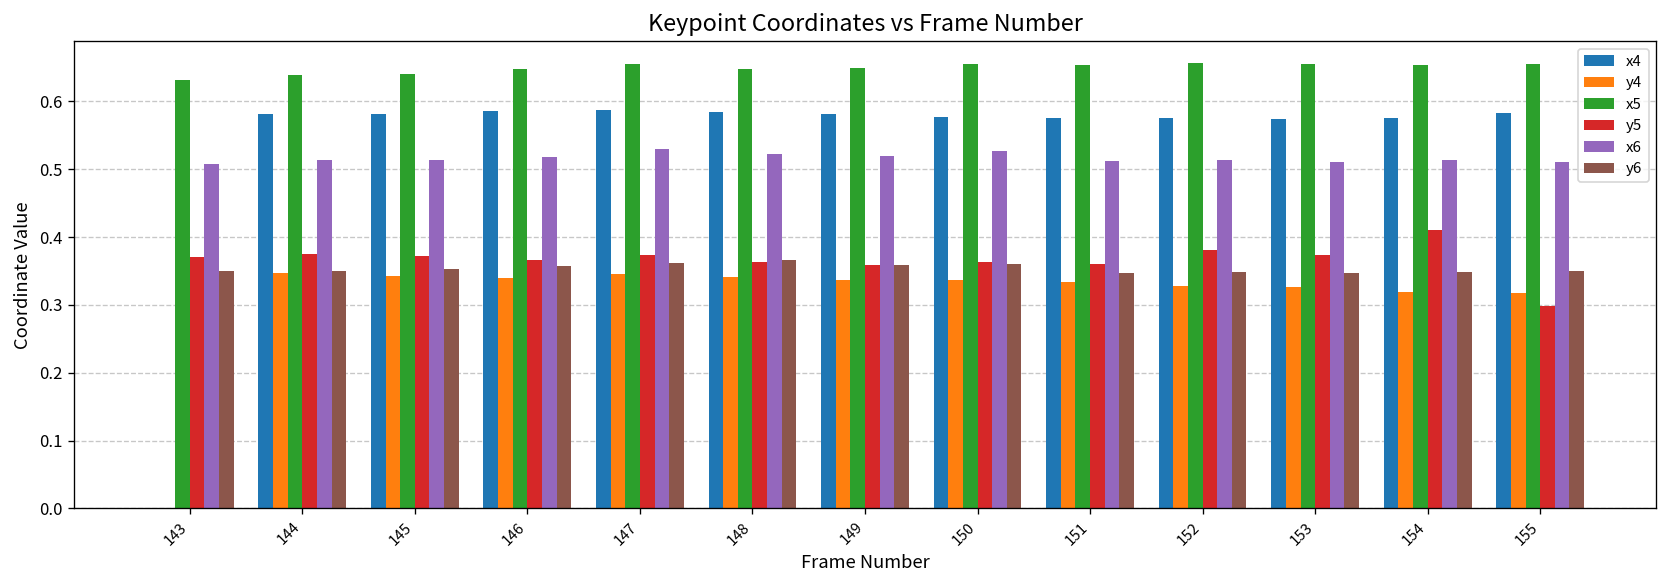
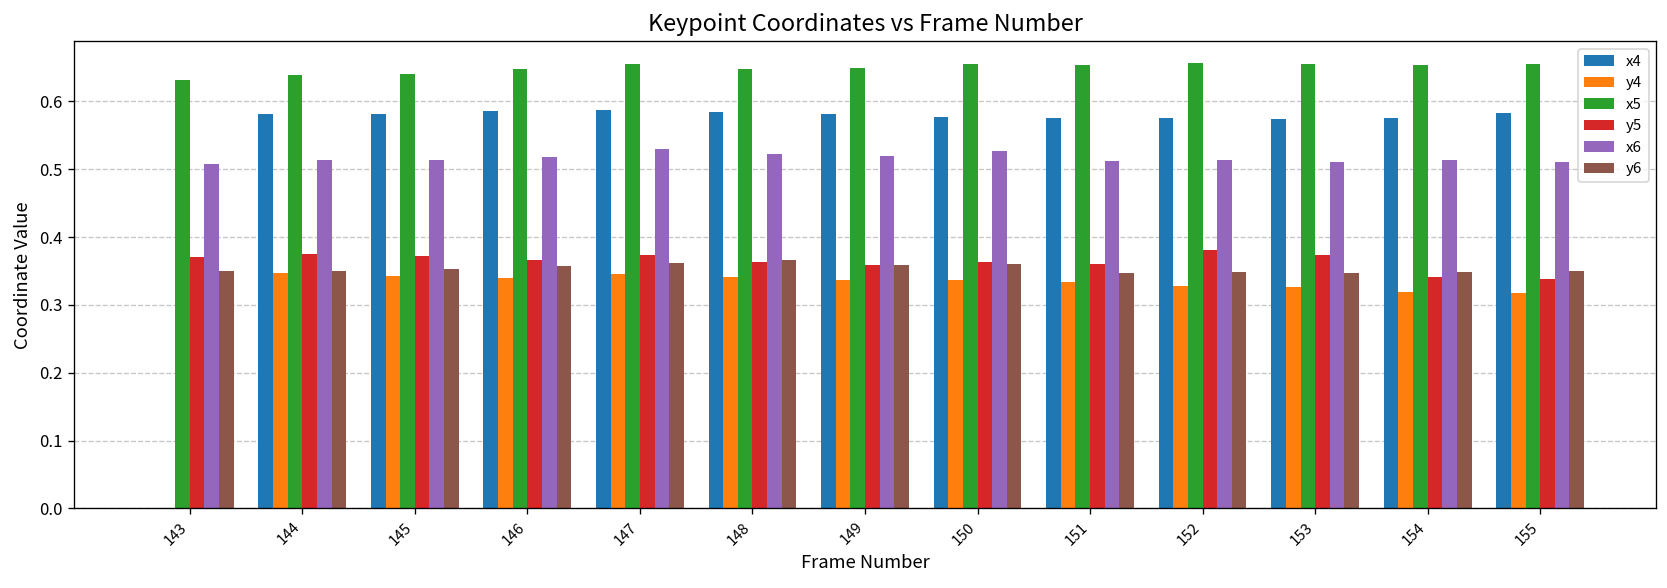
y5, 154: 0.41 -> 0.34
y5, 155: 0.30 -> 0.34
